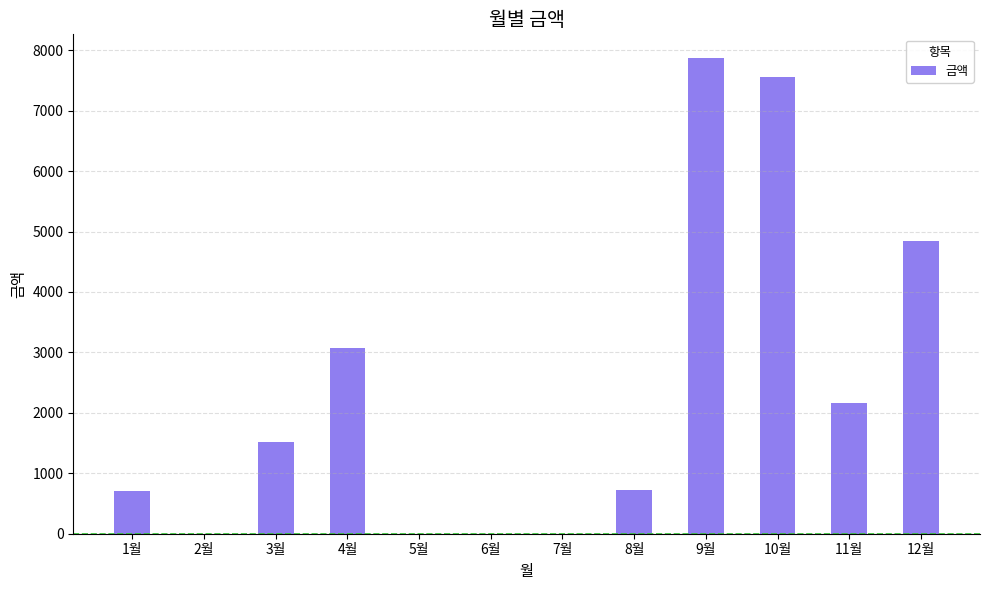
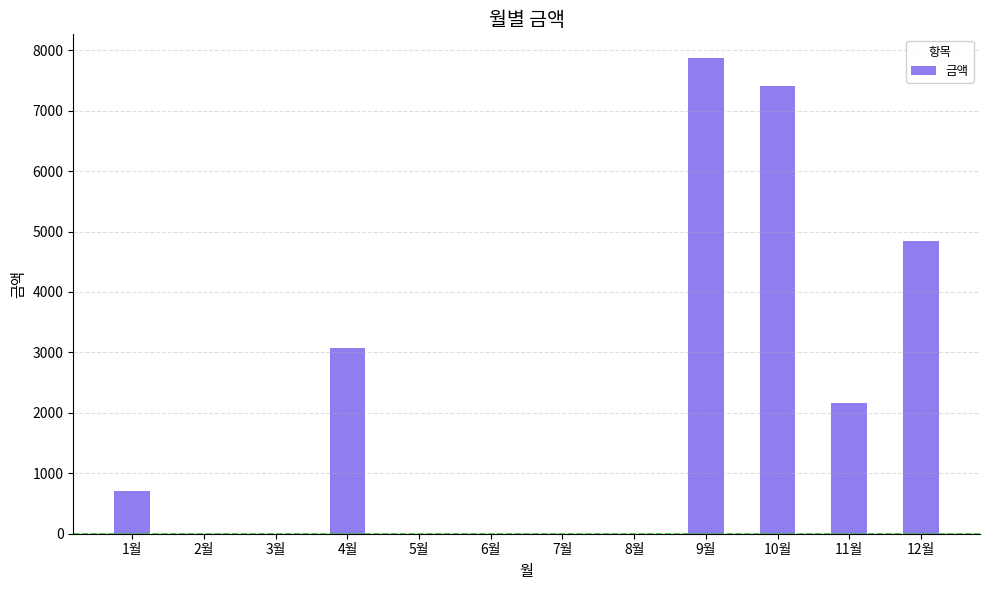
3월: 1500 -> 0
8월: 700 -> 0
10월: 7600 -> 7400
